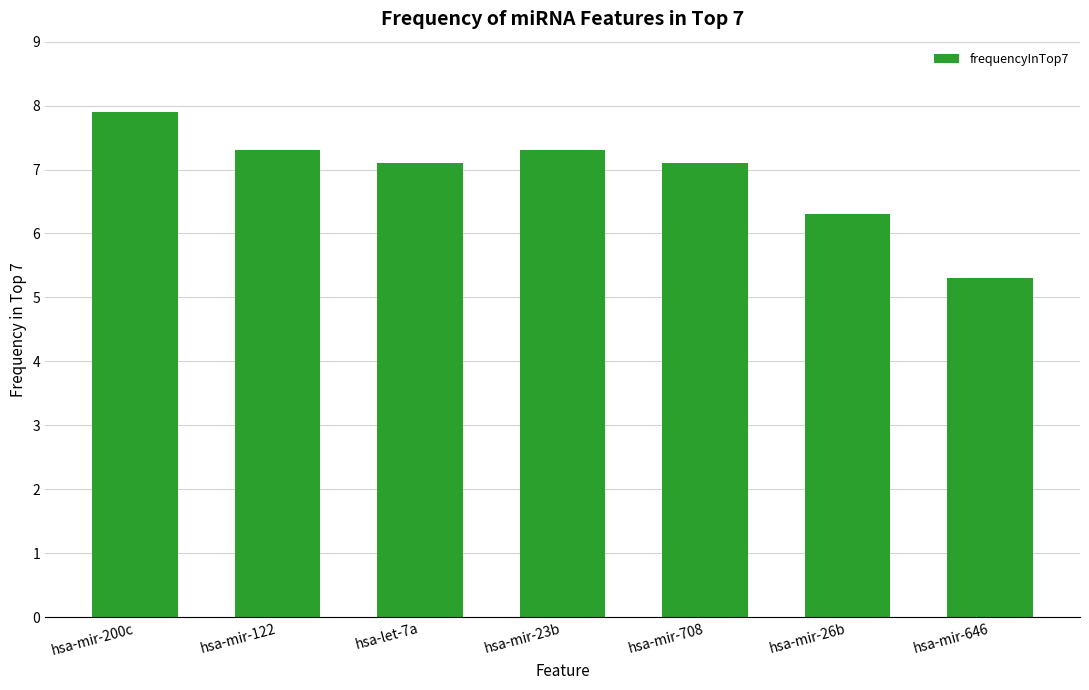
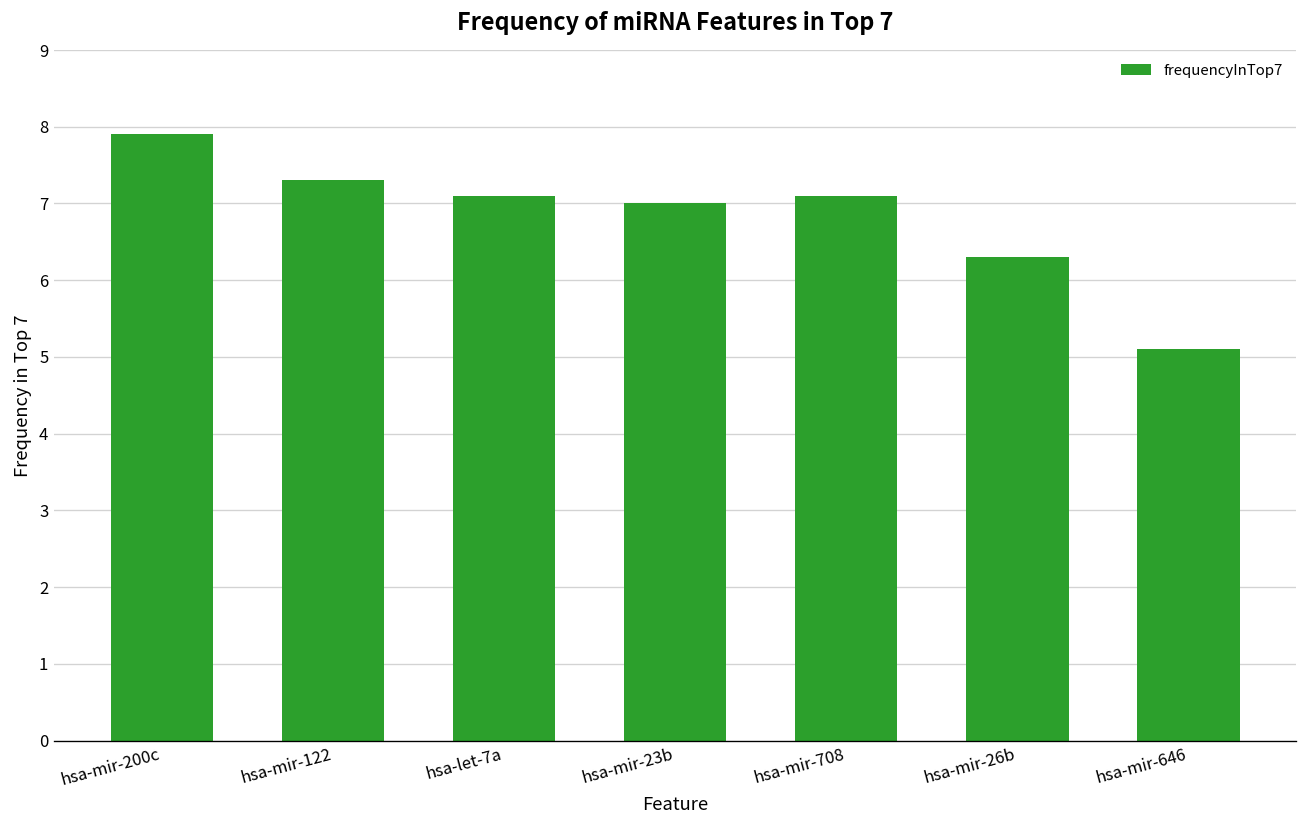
hsa-mir-23b: 7.3 -> 7.0
hsa-mir-646: 5.3 -> 5.1
